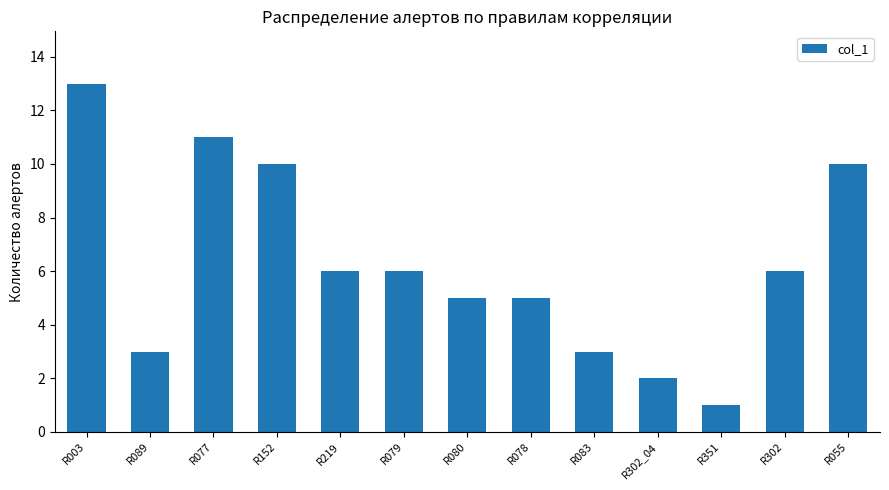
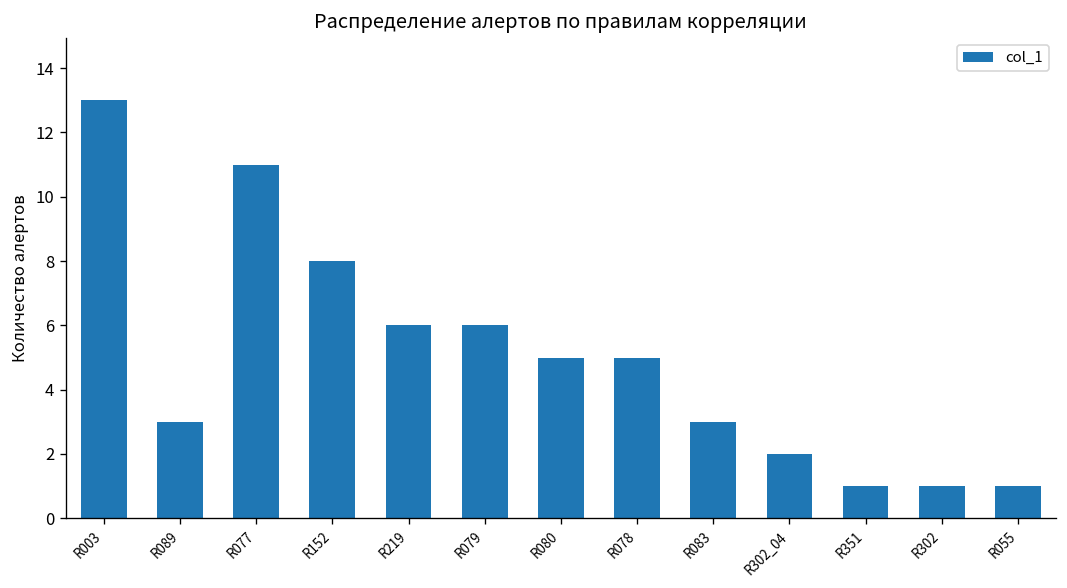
R152: 10 -> 8
R302: 6 -> 1
R055: 10 -> 1
